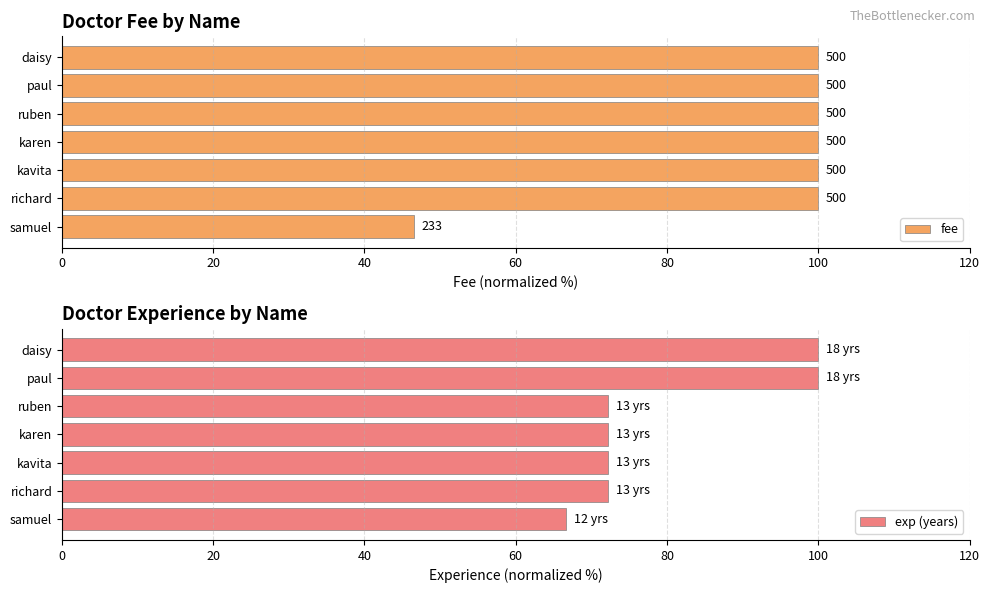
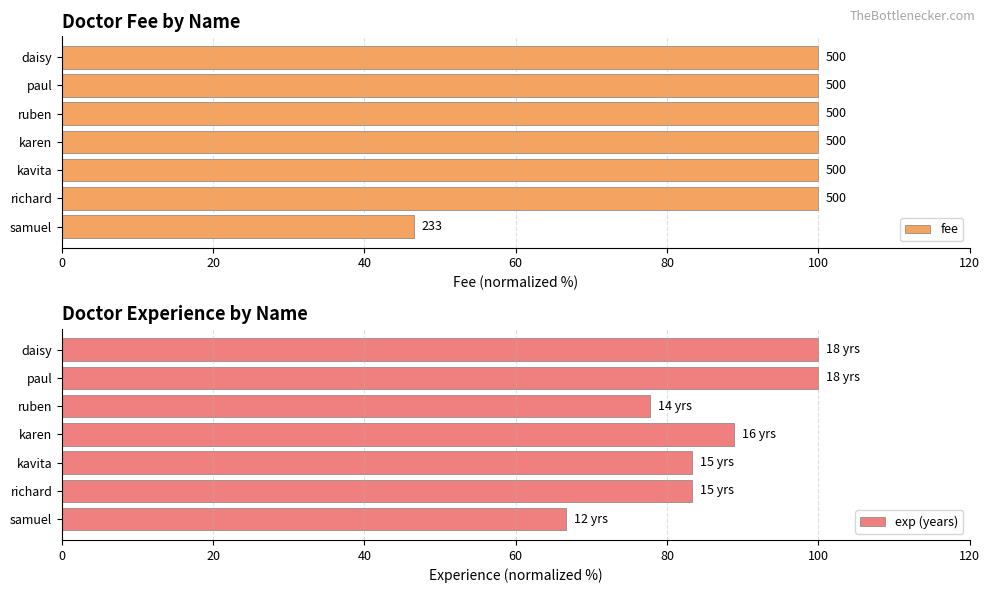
Doctor Experience by Name, ruben: 13 -> 14
Doctor Experience by Name, karen: 13 -> 16
Doctor Experience by Name, kavita: 13 -> 15
Doctor Experience by Name, richard: 13 -> 15
